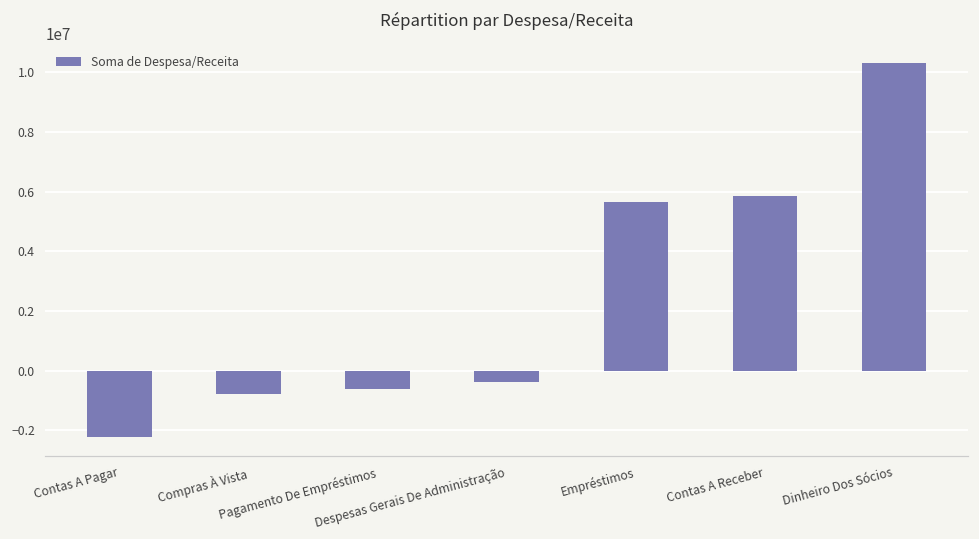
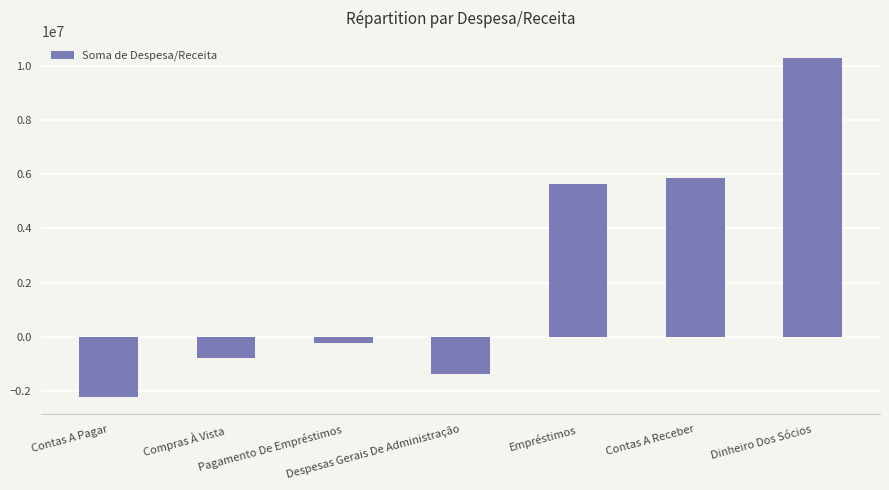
Pagamento De Empréstimos: -600000 -> -200000
Despesas Gerais De Administração: -400000 -> -1400000
